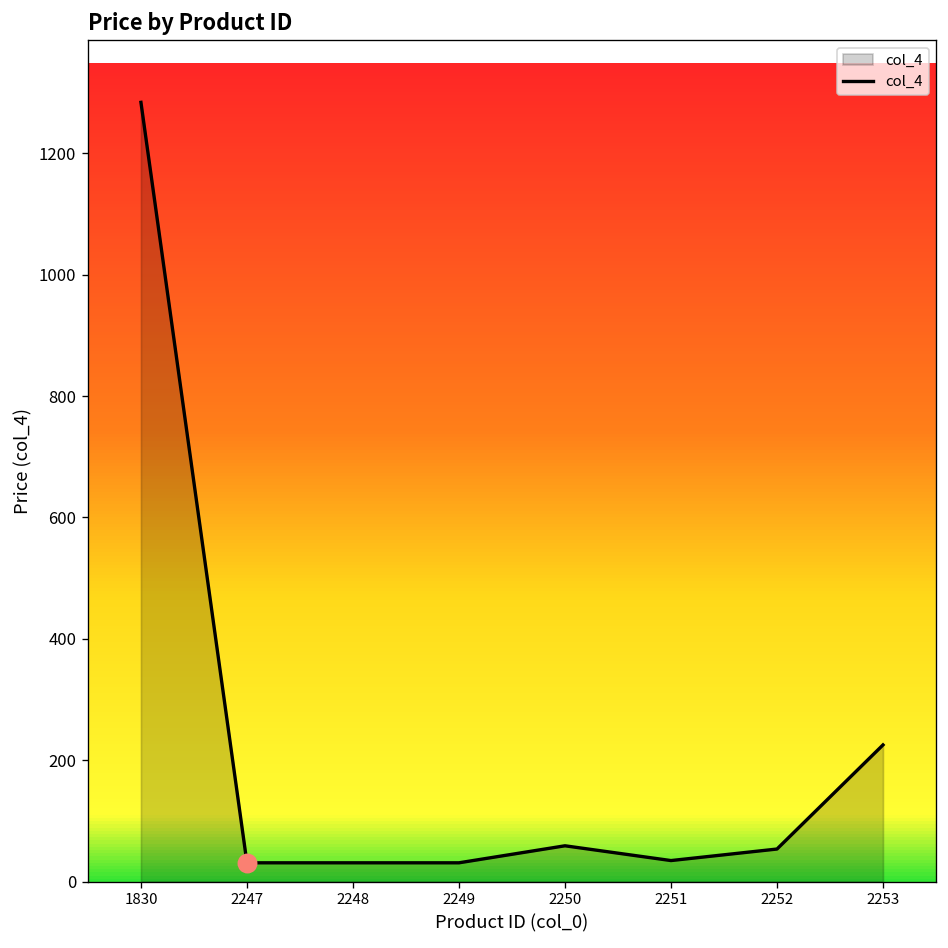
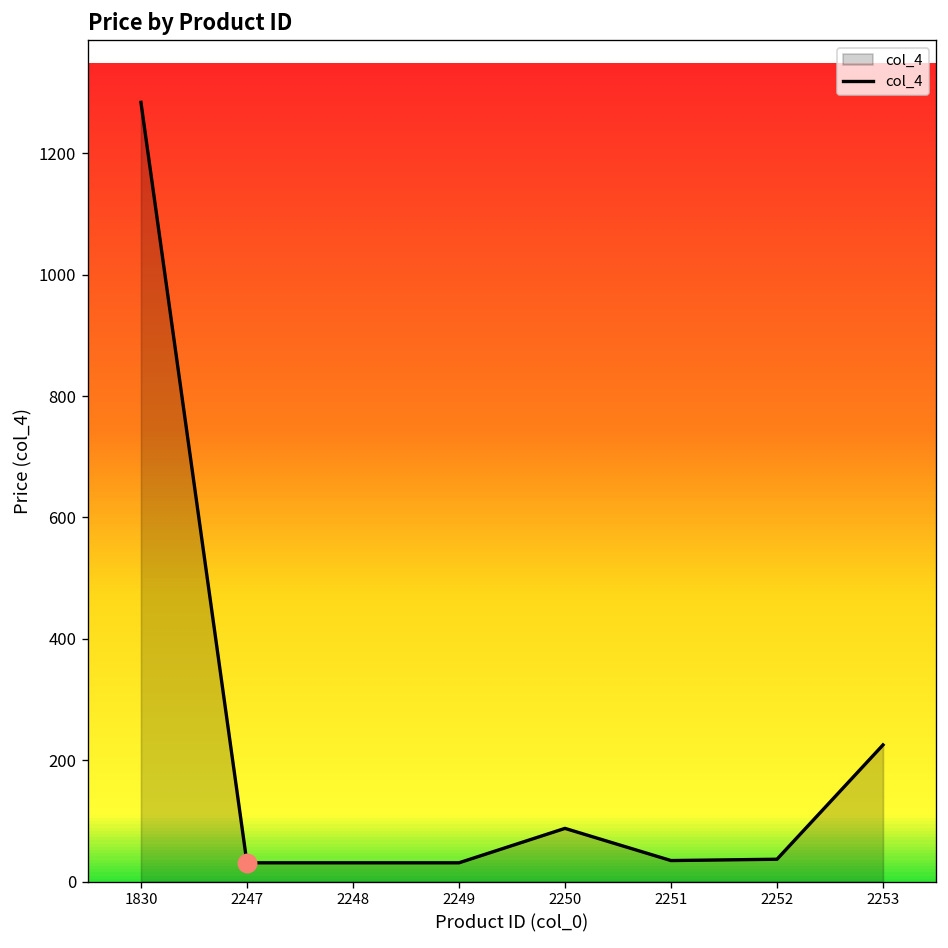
col_4, 2250: 60 -> 90
col_4, 2252: 50 -> 40
